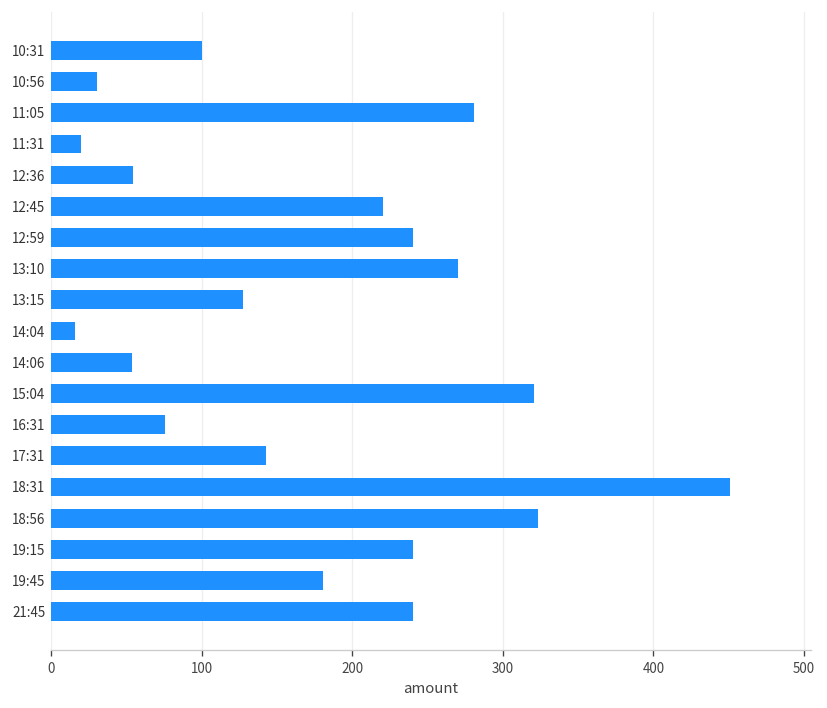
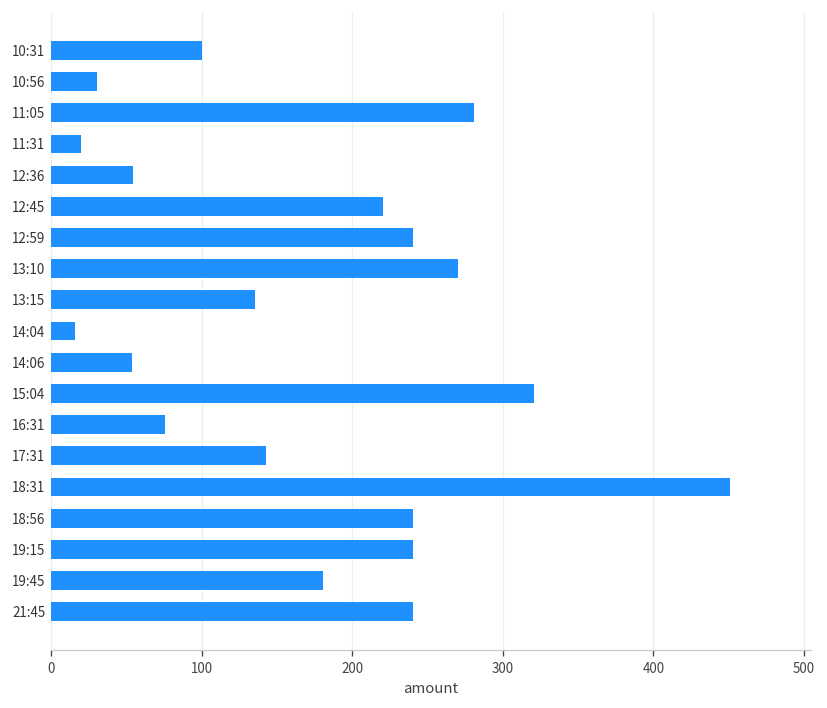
13:15: 128 -> 136
18:56: 323 -> 241
